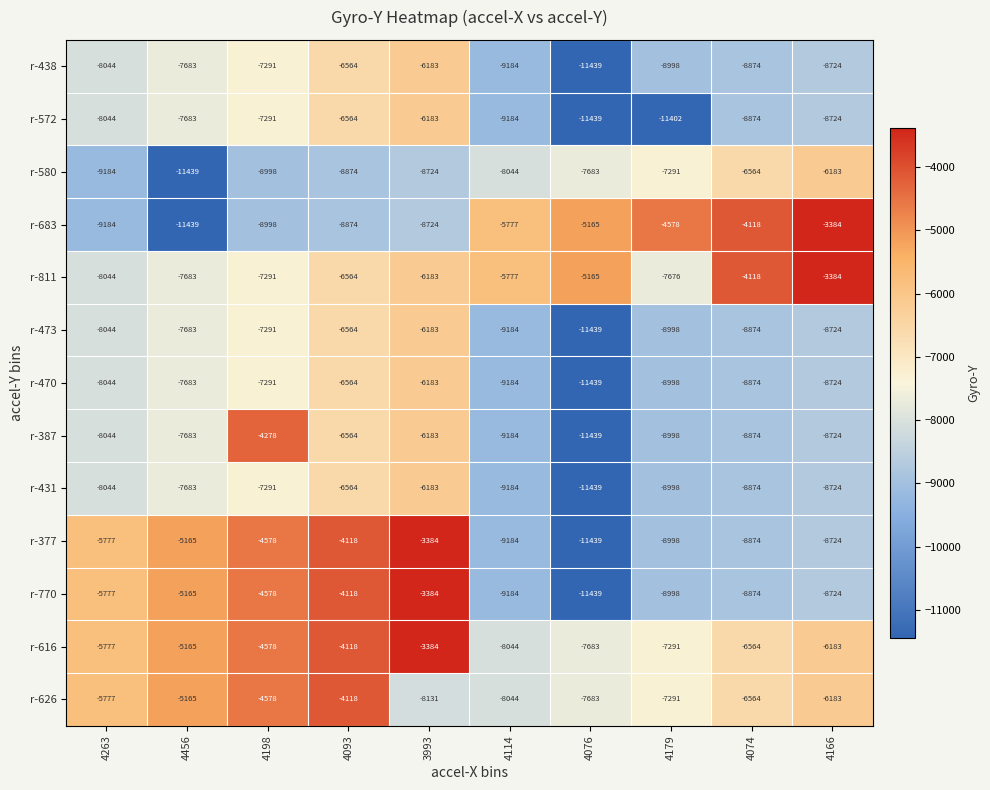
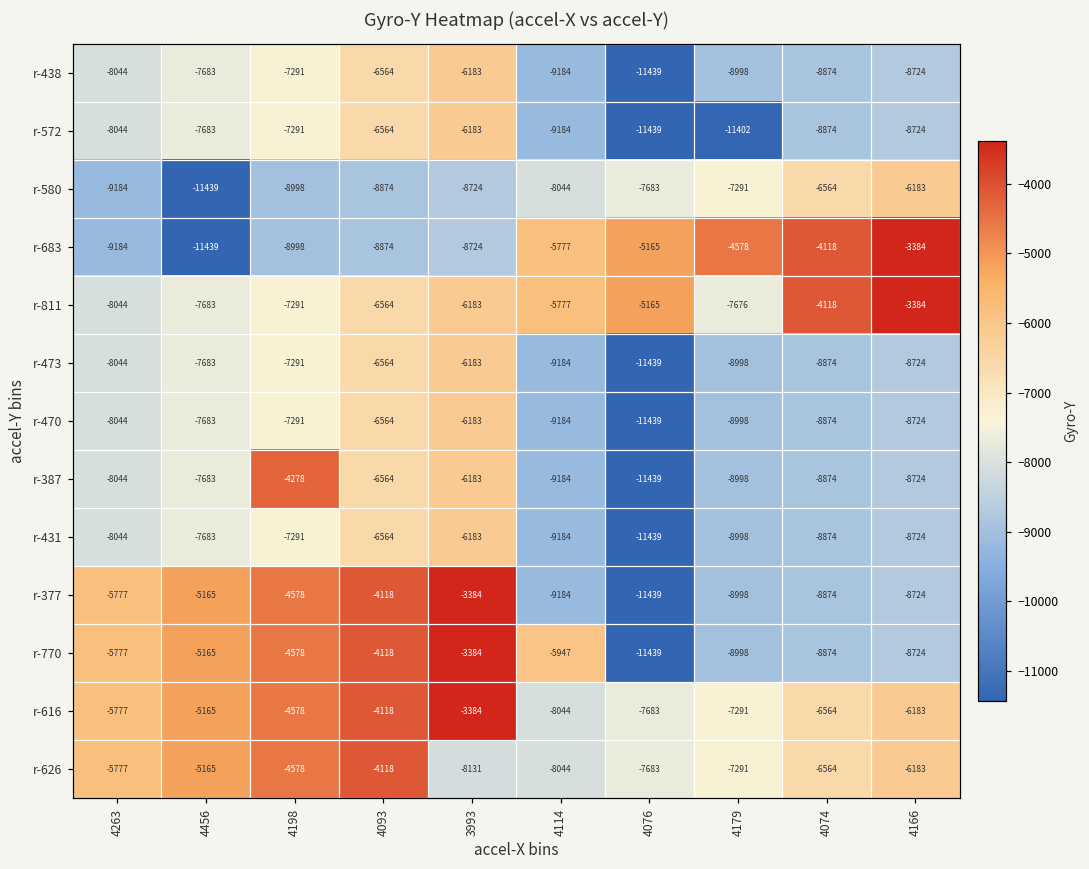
r-770, 4114: -9184 -> -5947
